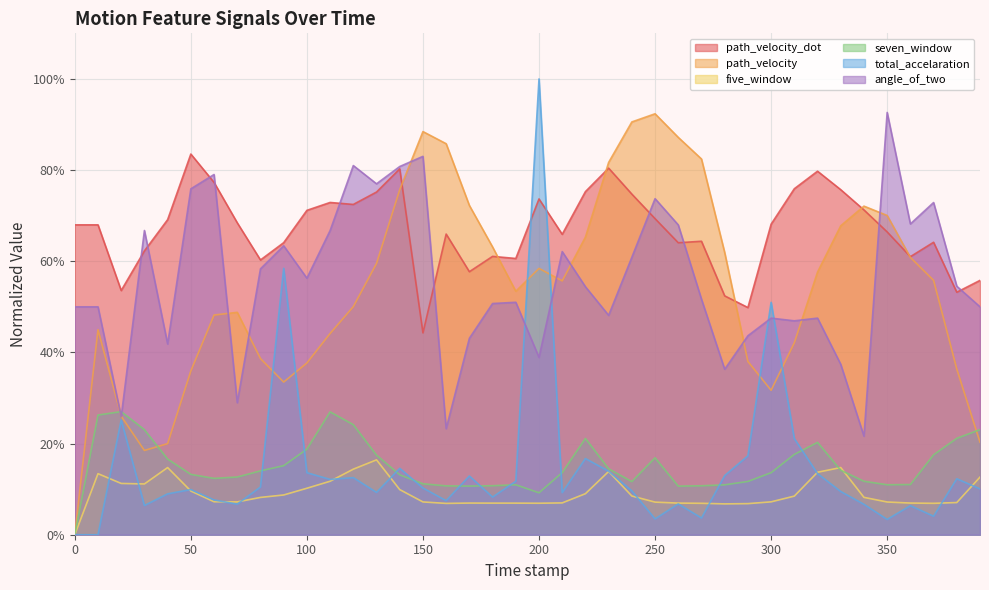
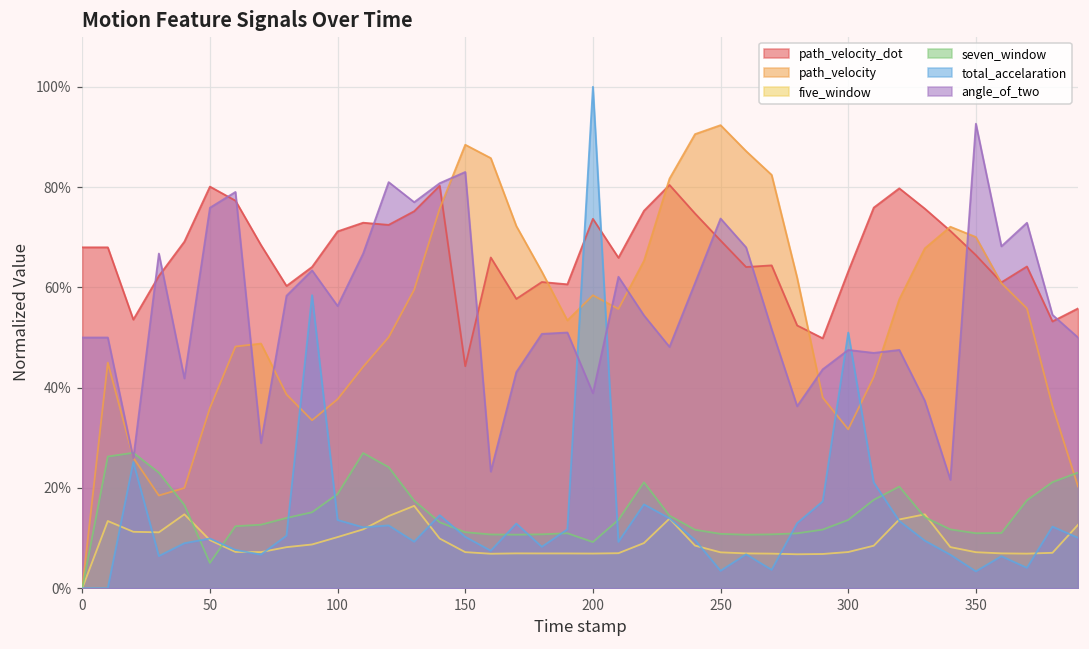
path_velocity_dot, 50: 84% -> 80%
seven_window, 50: 13% -> 5%
seven_window, 250: 17% -> 11%
path_velocity_dot, 300: 68% -> 63%
